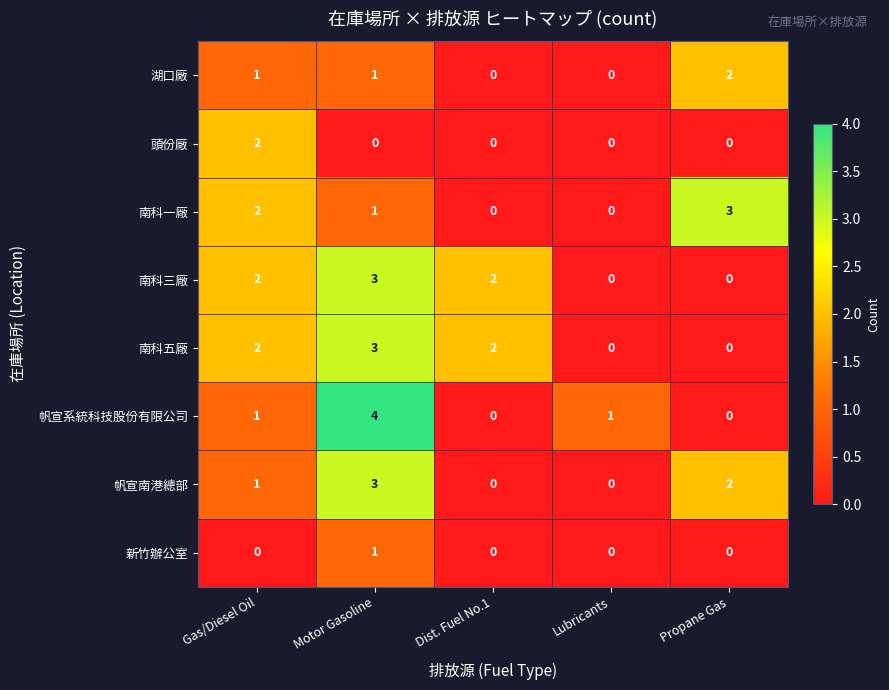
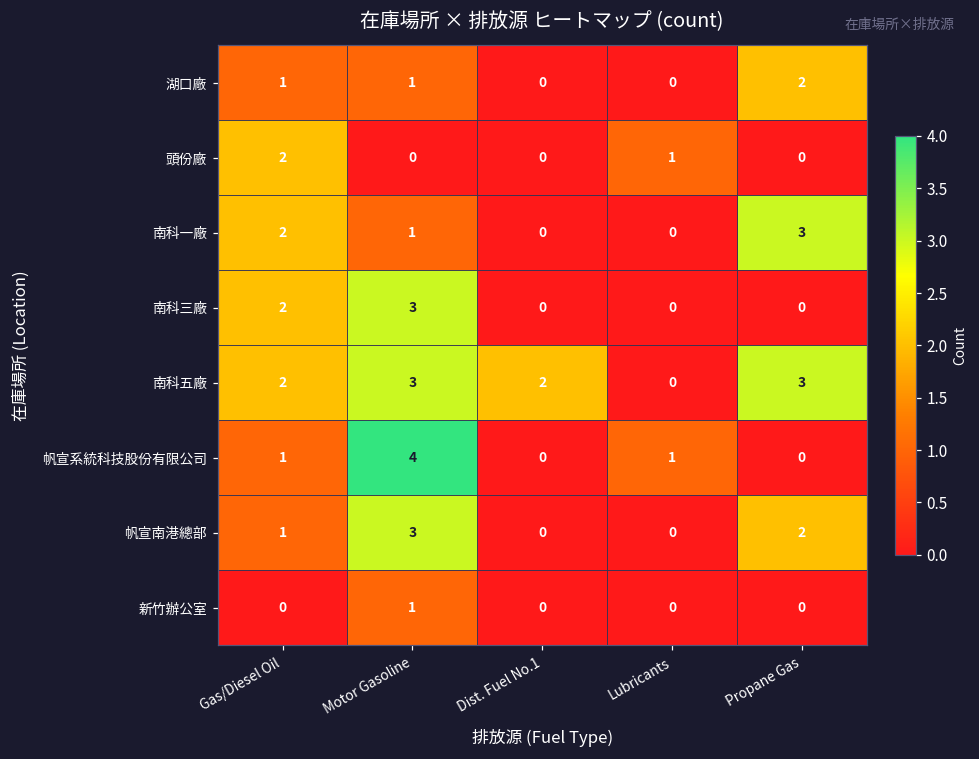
頭份廠, Lubricants: 0 -> 1
南科三廠, Dist. Fuel No.1: 2 -> 0
南科五廠, Propane Gas: 0 -> 3
